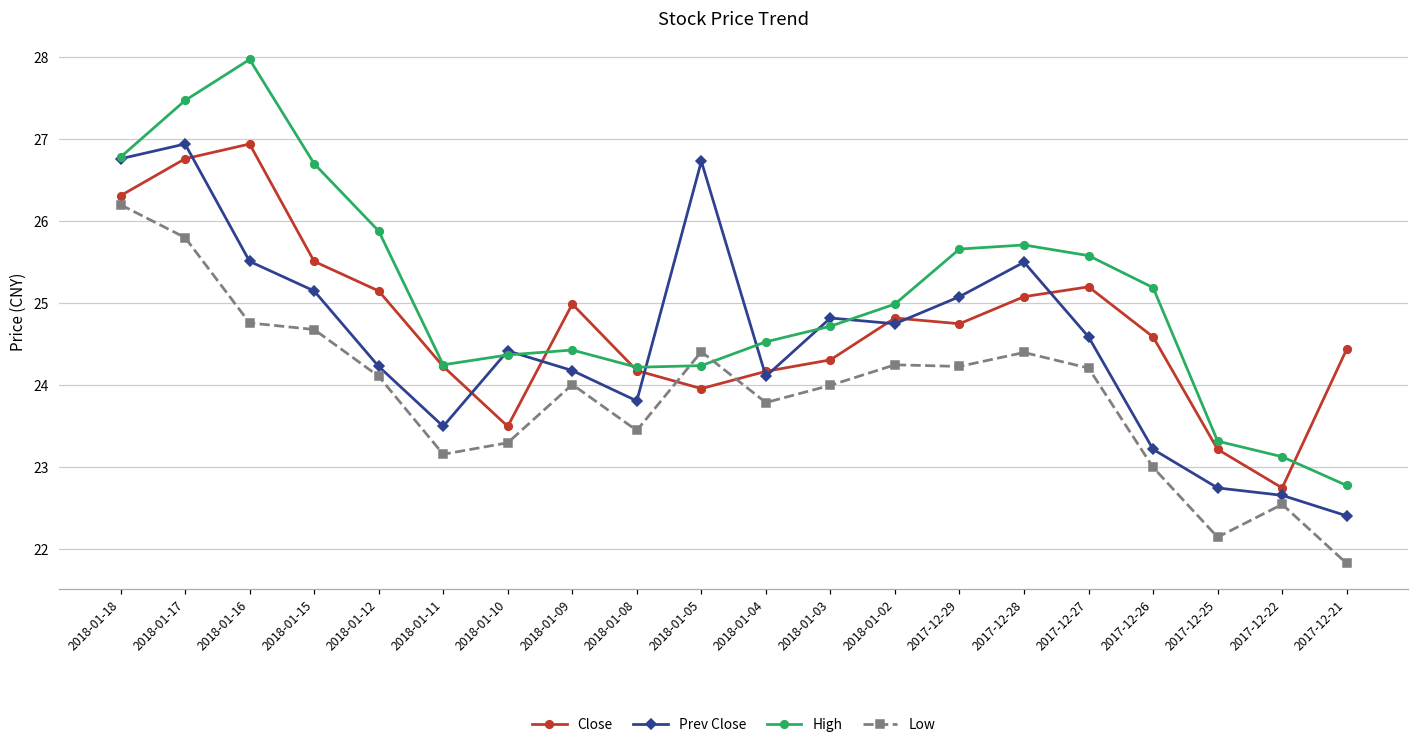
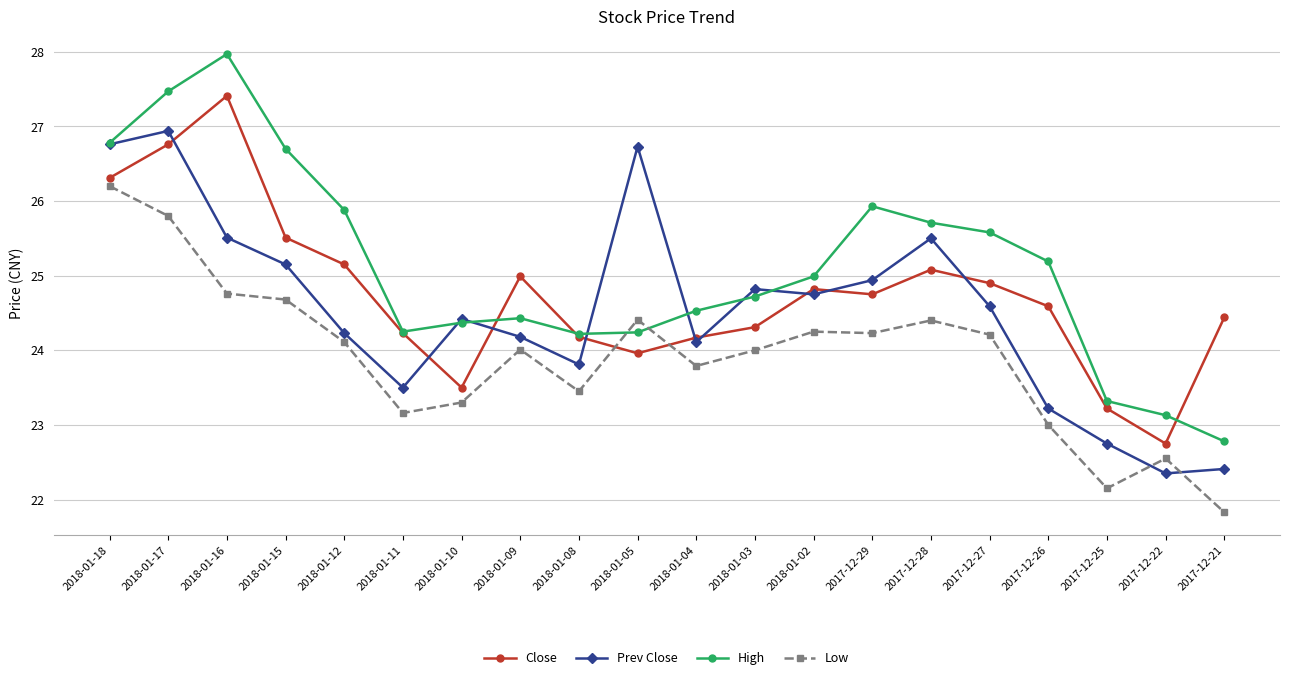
Close, 2018-01-16: 26.9 -> 27.4
Prev Close, 2017-12-29: 25.1 -> 24.9
High, 2017-12-29: 25.7 -> 25.9
Close, 2017-12-27: 25.2 -> 24.9
Prev Close, 2017-12-22: 22.7 -> 22.4
